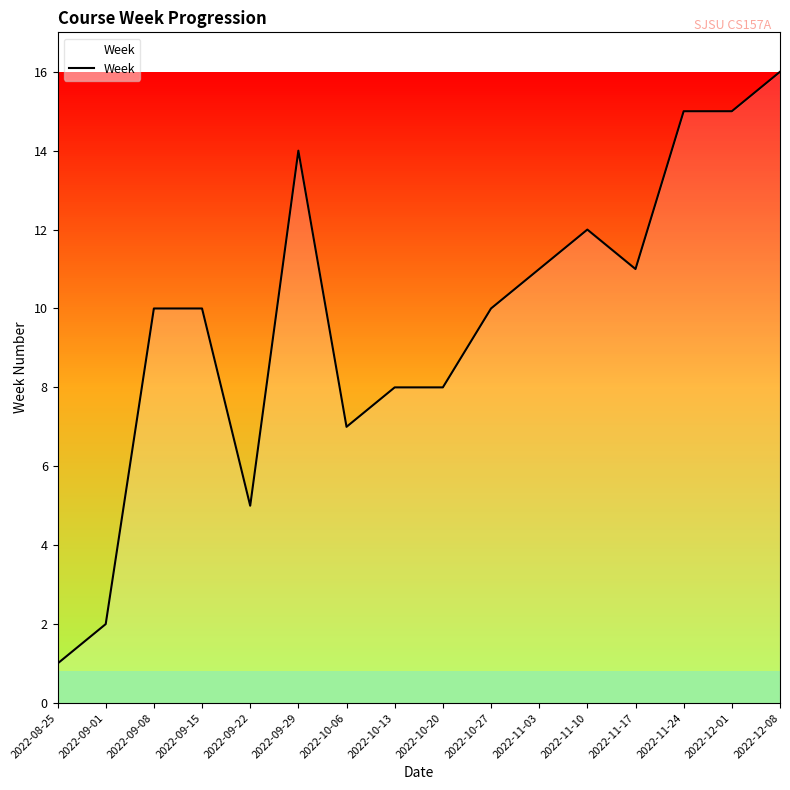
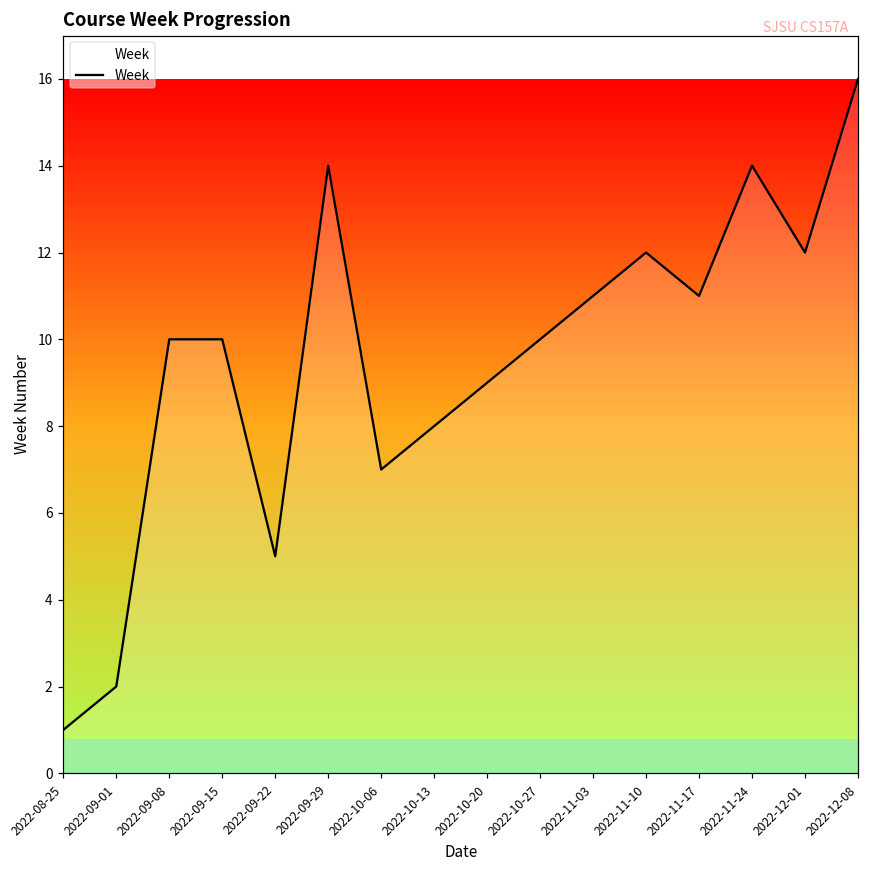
2022-10-20: 8 -> 9
2022-11-24: 15 -> 14
2022-12-01: 15 -> 12
